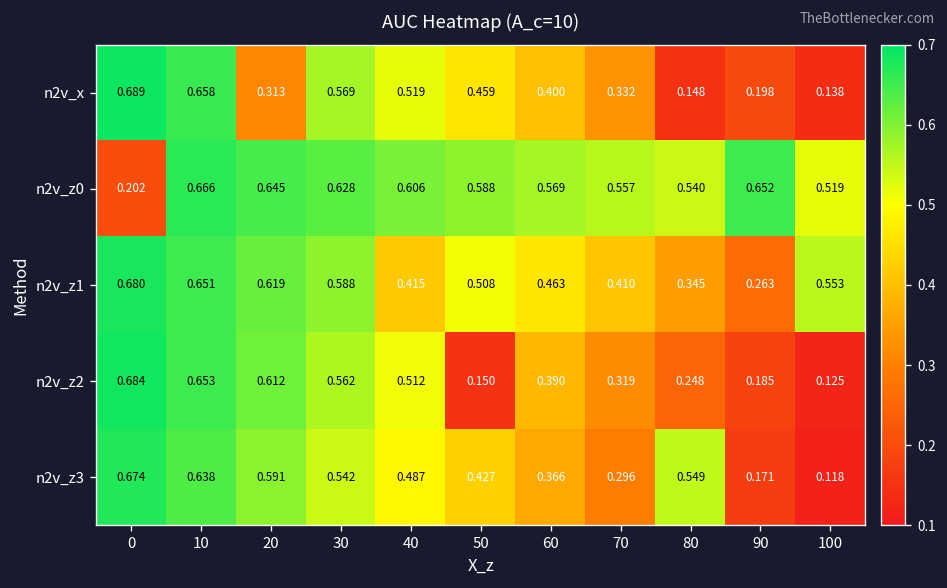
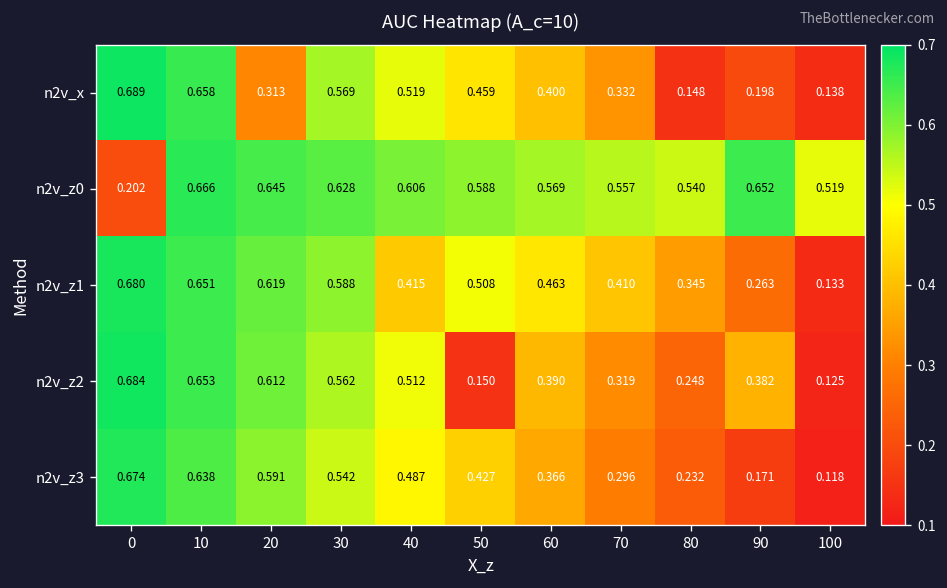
n2v_z1, 100: 0.553 -> 0.133
n2v_z2, 90: 0.185 -> 0.382
n2v_z3, 80: 0.549 -> 0.232
